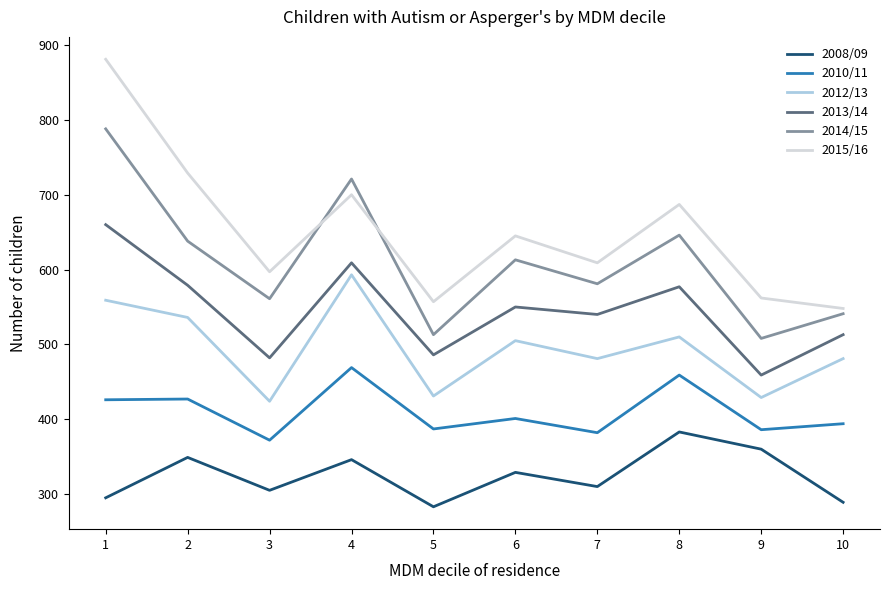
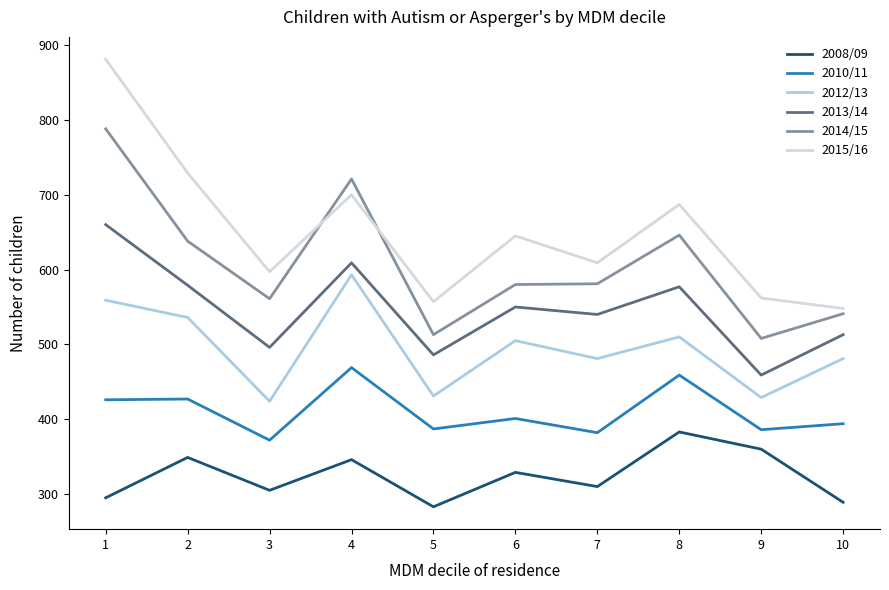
2013/14, 3: 480 -> 500
2014/15, 6: 610 -> 580
